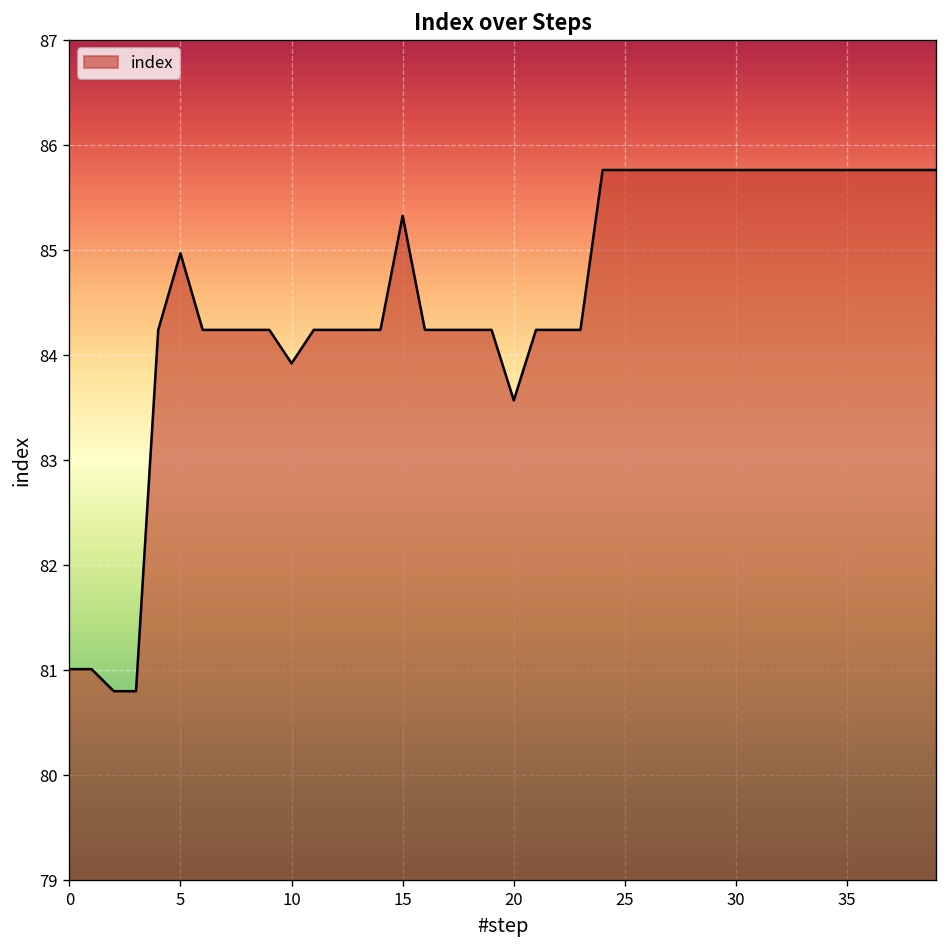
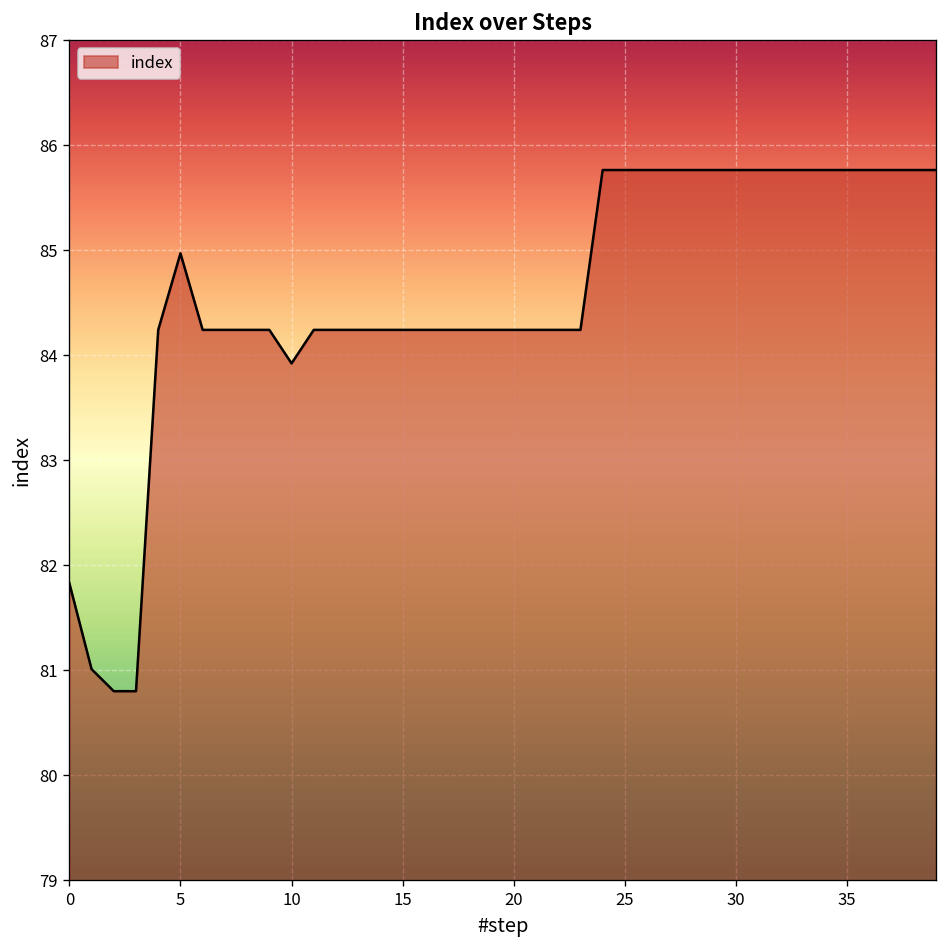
0: 81.0 -> 81.8
15: 85.3 -> 84.2
20: 83.6 -> 84.2
